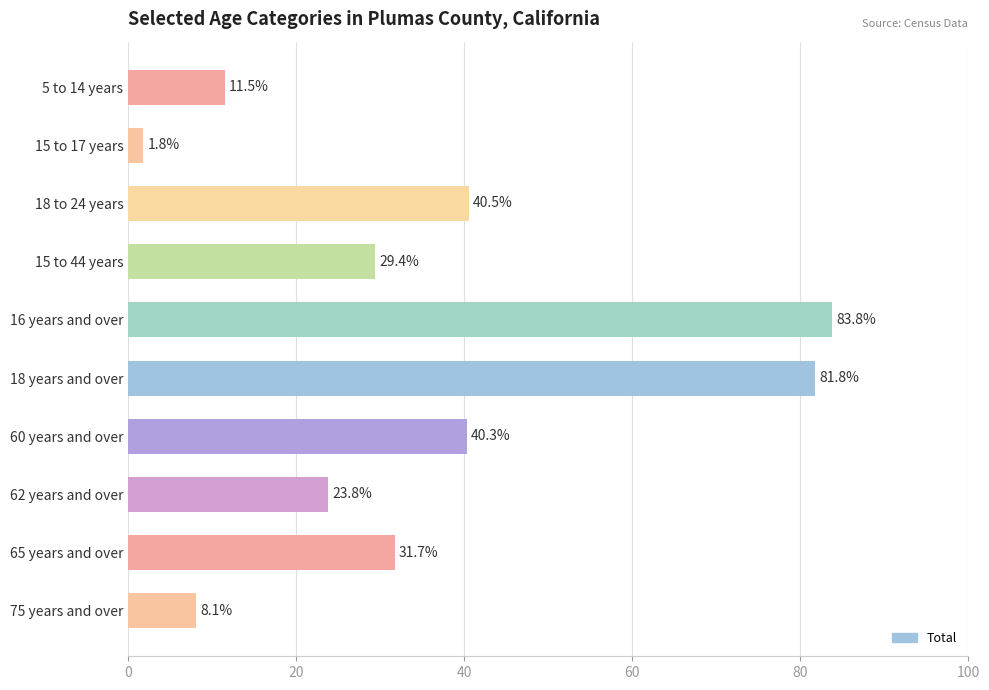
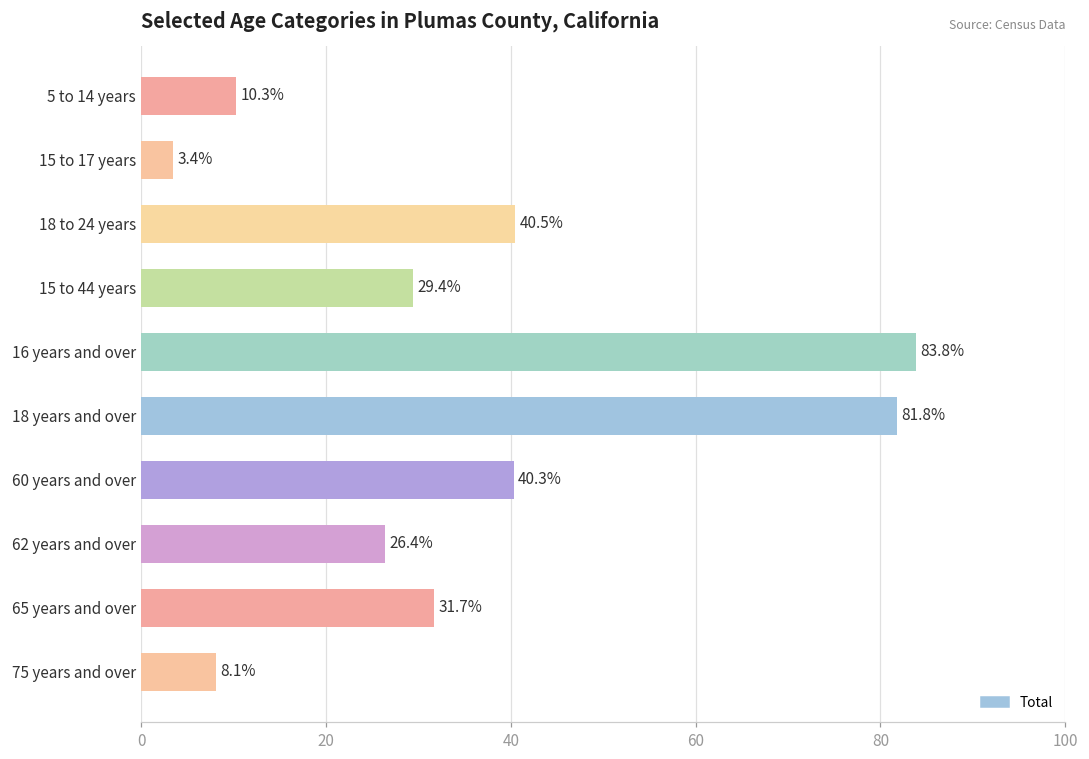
5 to 14 years: 11.5% -> 10.3%
15 to 17 years: 1.8% -> 3.4%
62 years and over: 23.8% -> 26.4%
